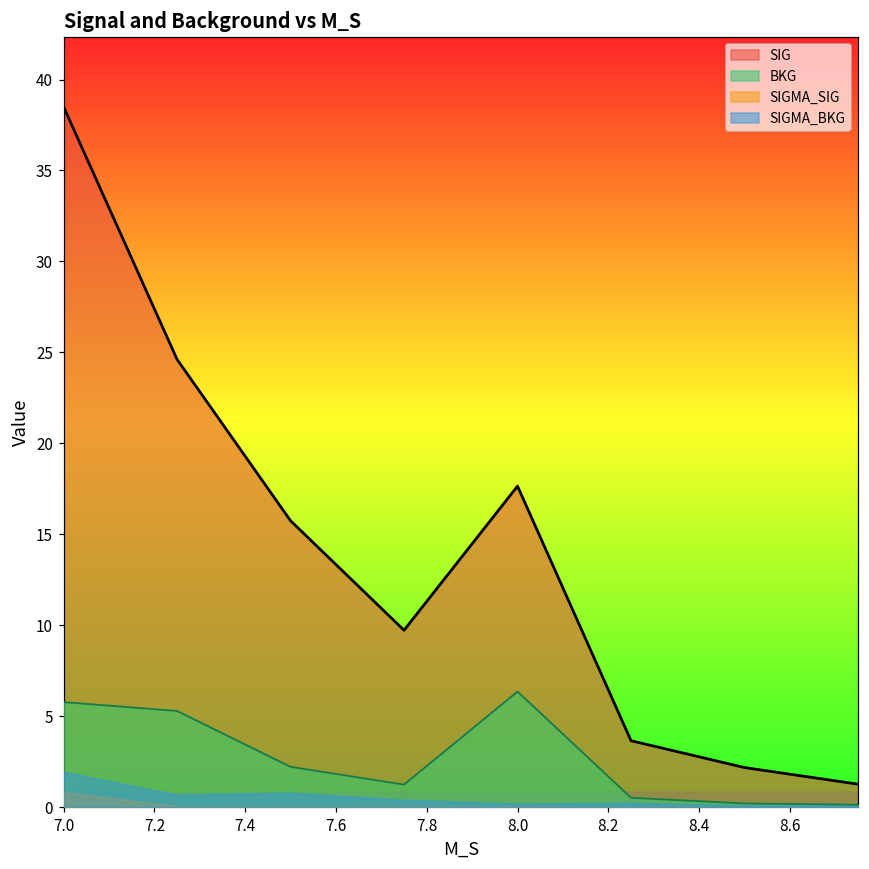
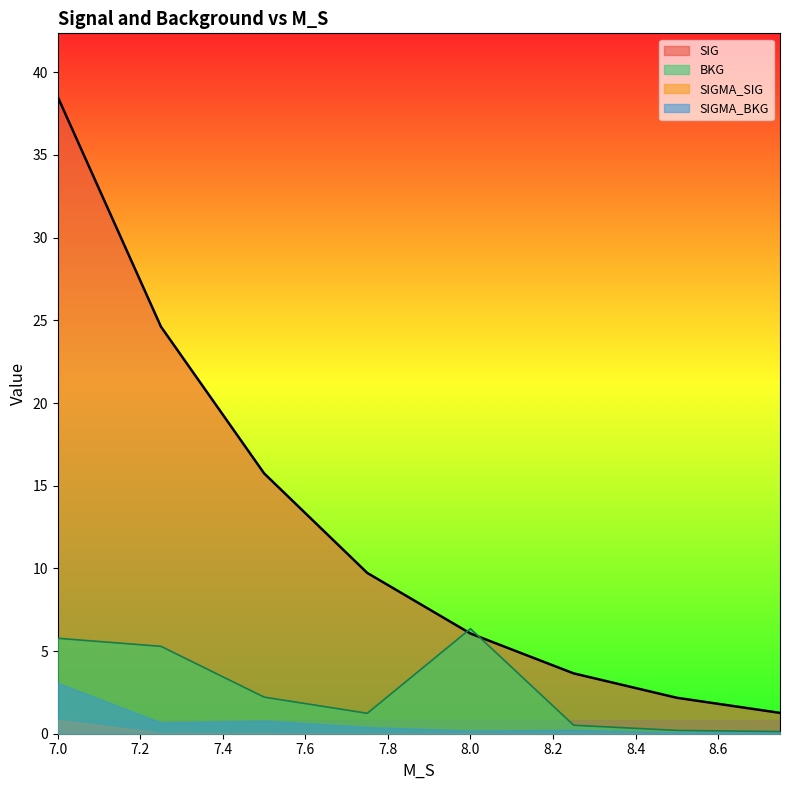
SIGMA_BKG, 7.0: 1.9 -> 3.1
SIG, 8.0: 17.6 -> 6.1
